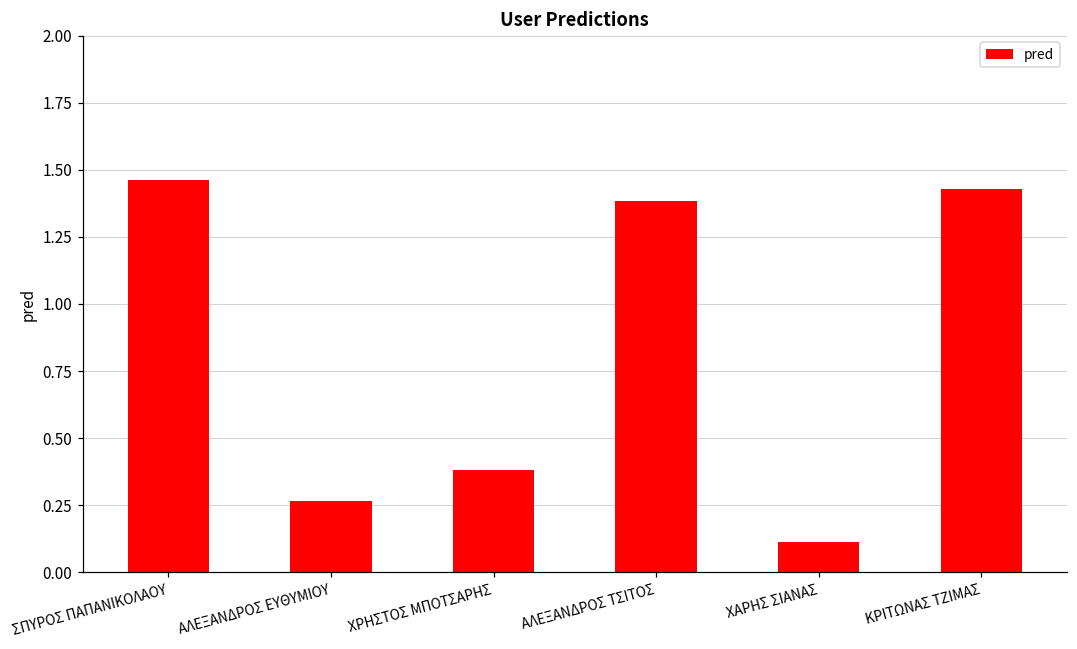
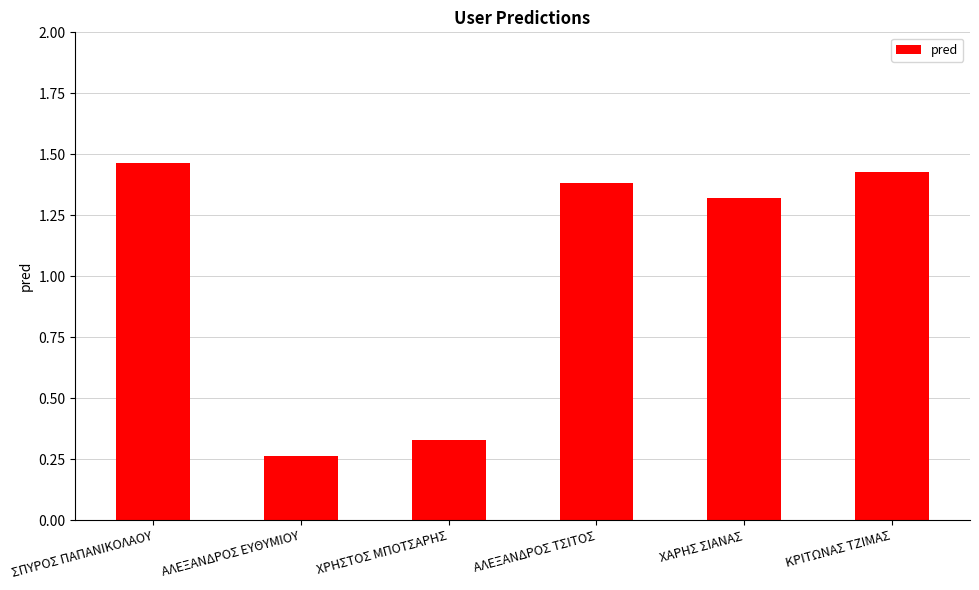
ΧΡΗΣΤΟΣ ΜΠΟΤΣΑΡΗΣ: 0.38 -> 0.33
ΧΑΡΗΣ ΣΙΑΝΑΣ: 0.11 -> 1.32
